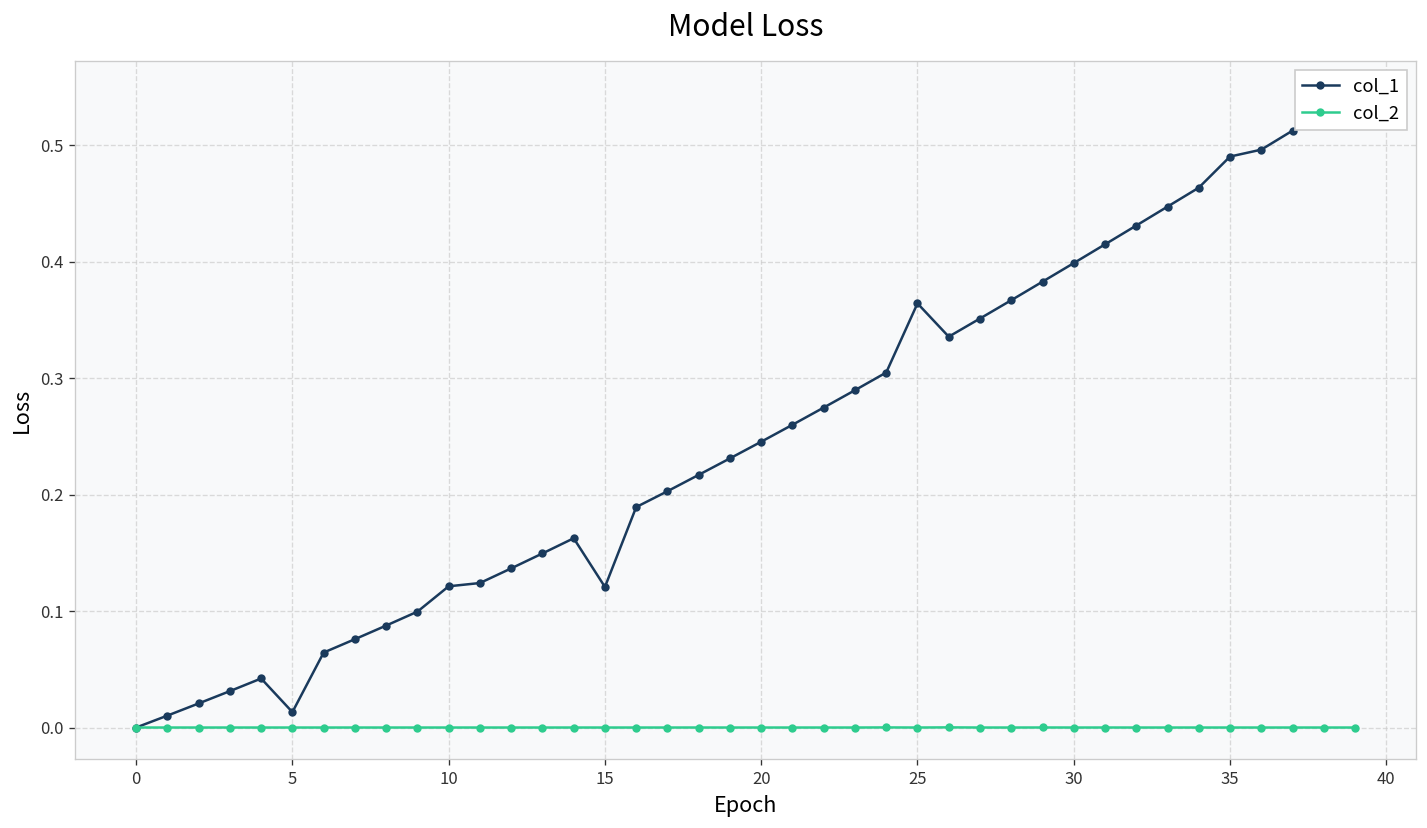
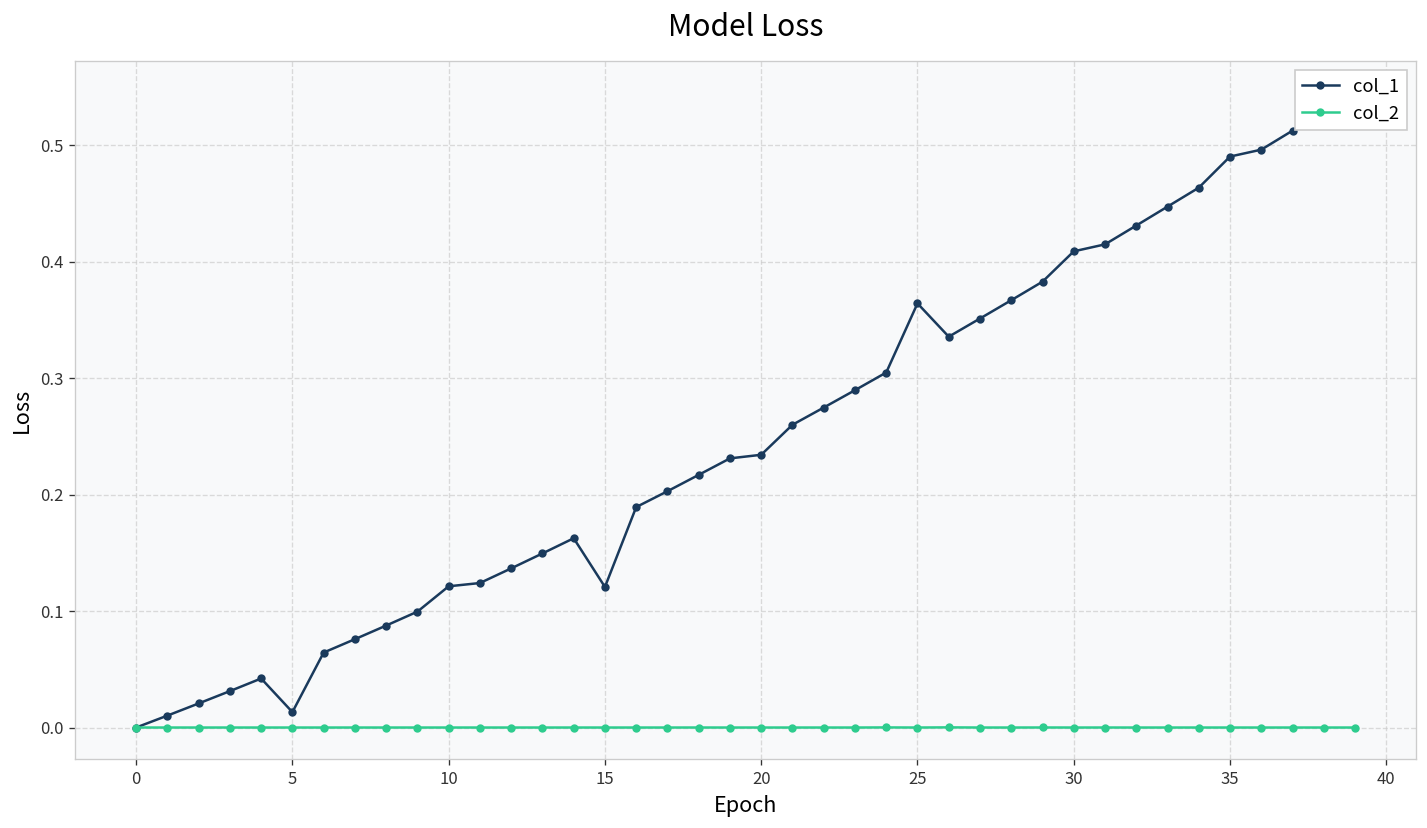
col_1, 20: 0.25 -> 0.23
col_1, 30: 0.40 -> 0.41
